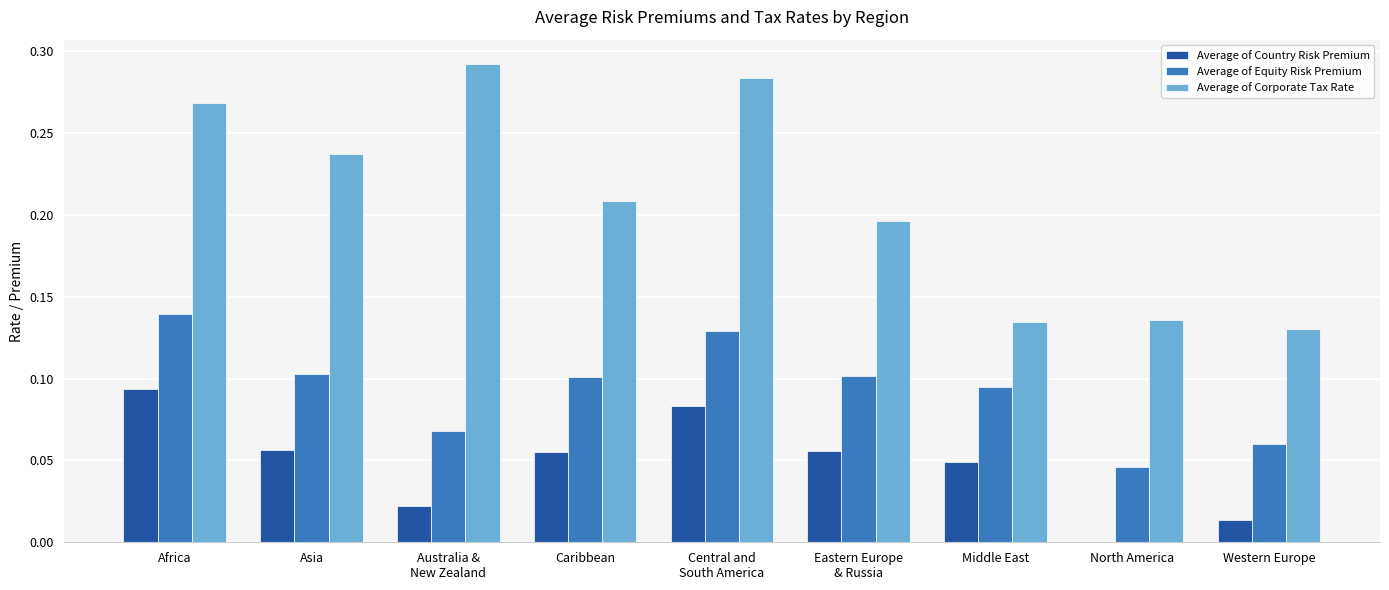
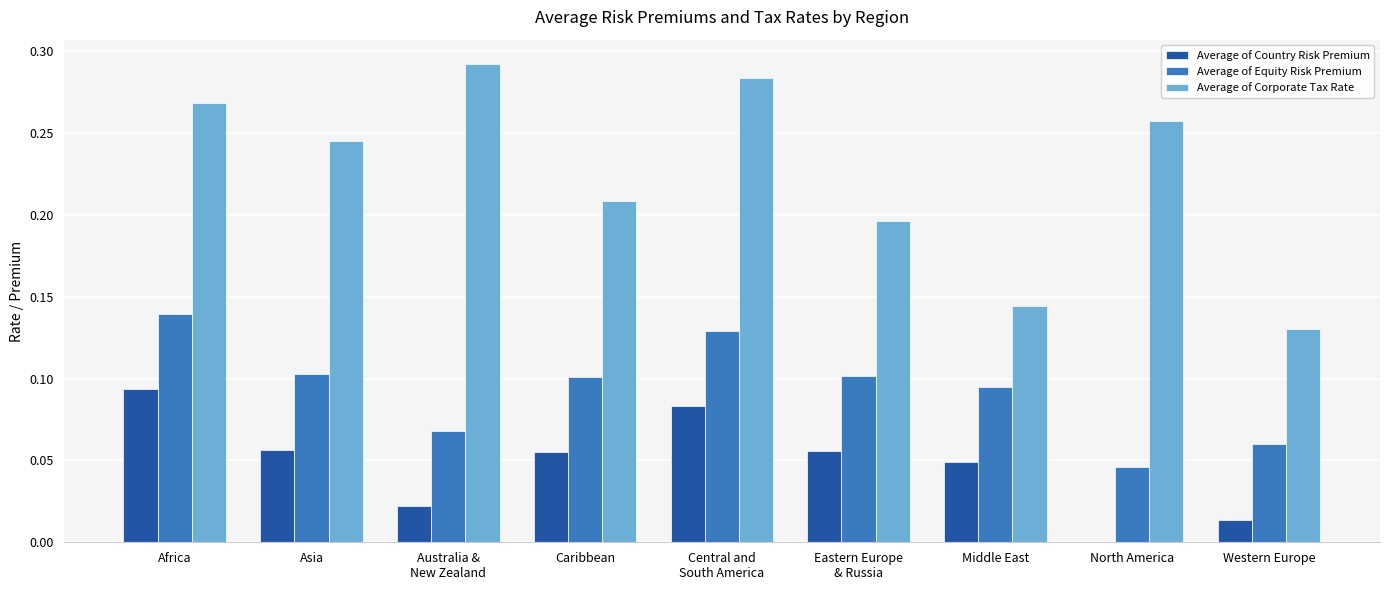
Average of Corporate Tax Rate, Asia: 0.237 -> 0.245
Average of Corporate Tax Rate, Middle East: 0.135 -> 0.144
Average of Corporate Tax Rate, North America: 0.136 -> 0.258
